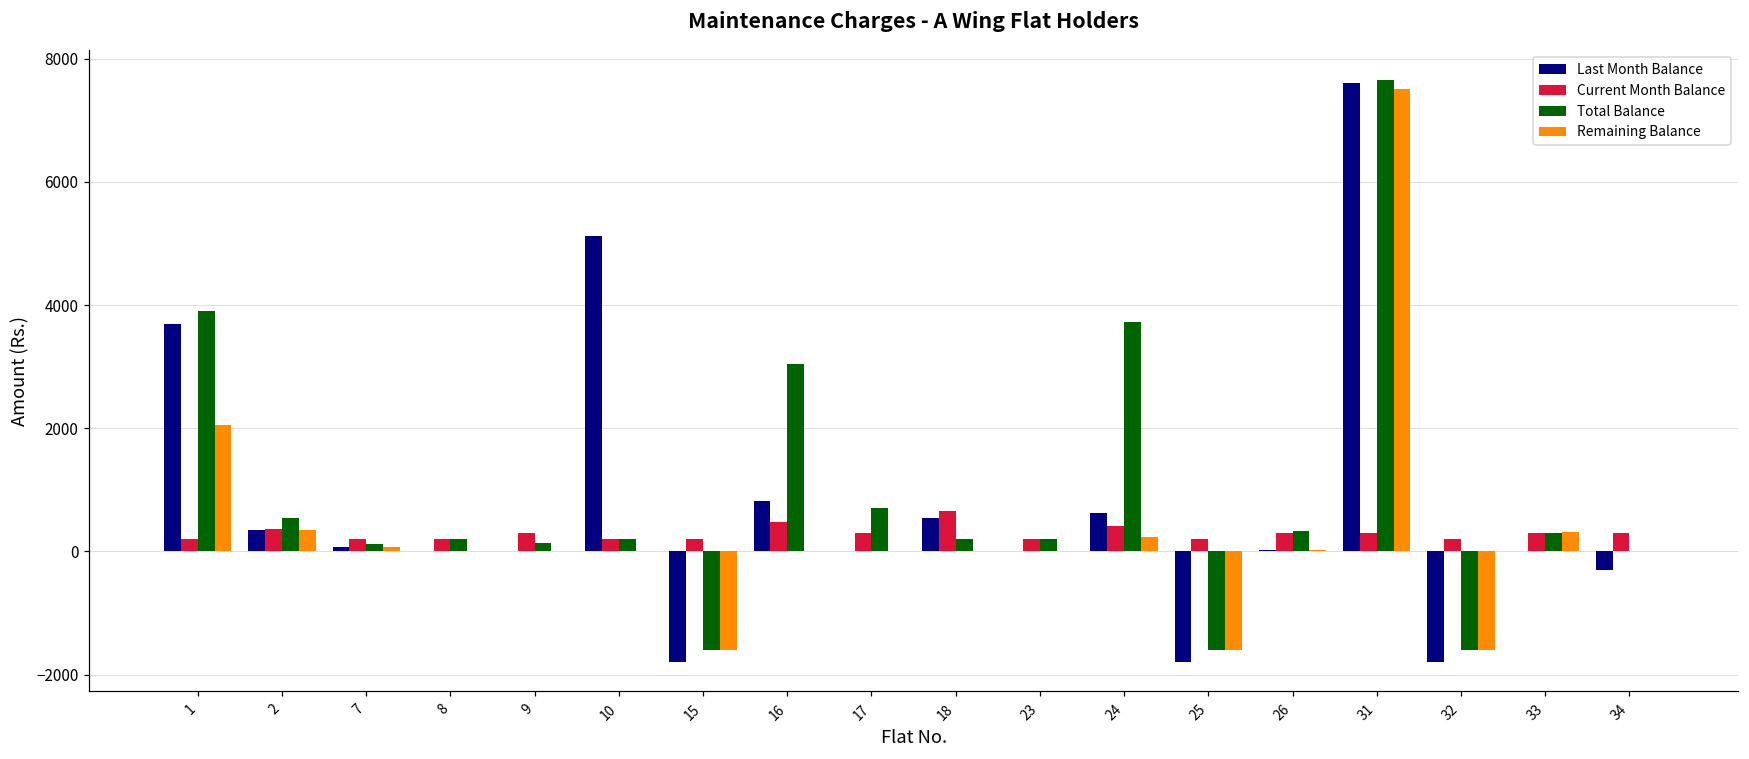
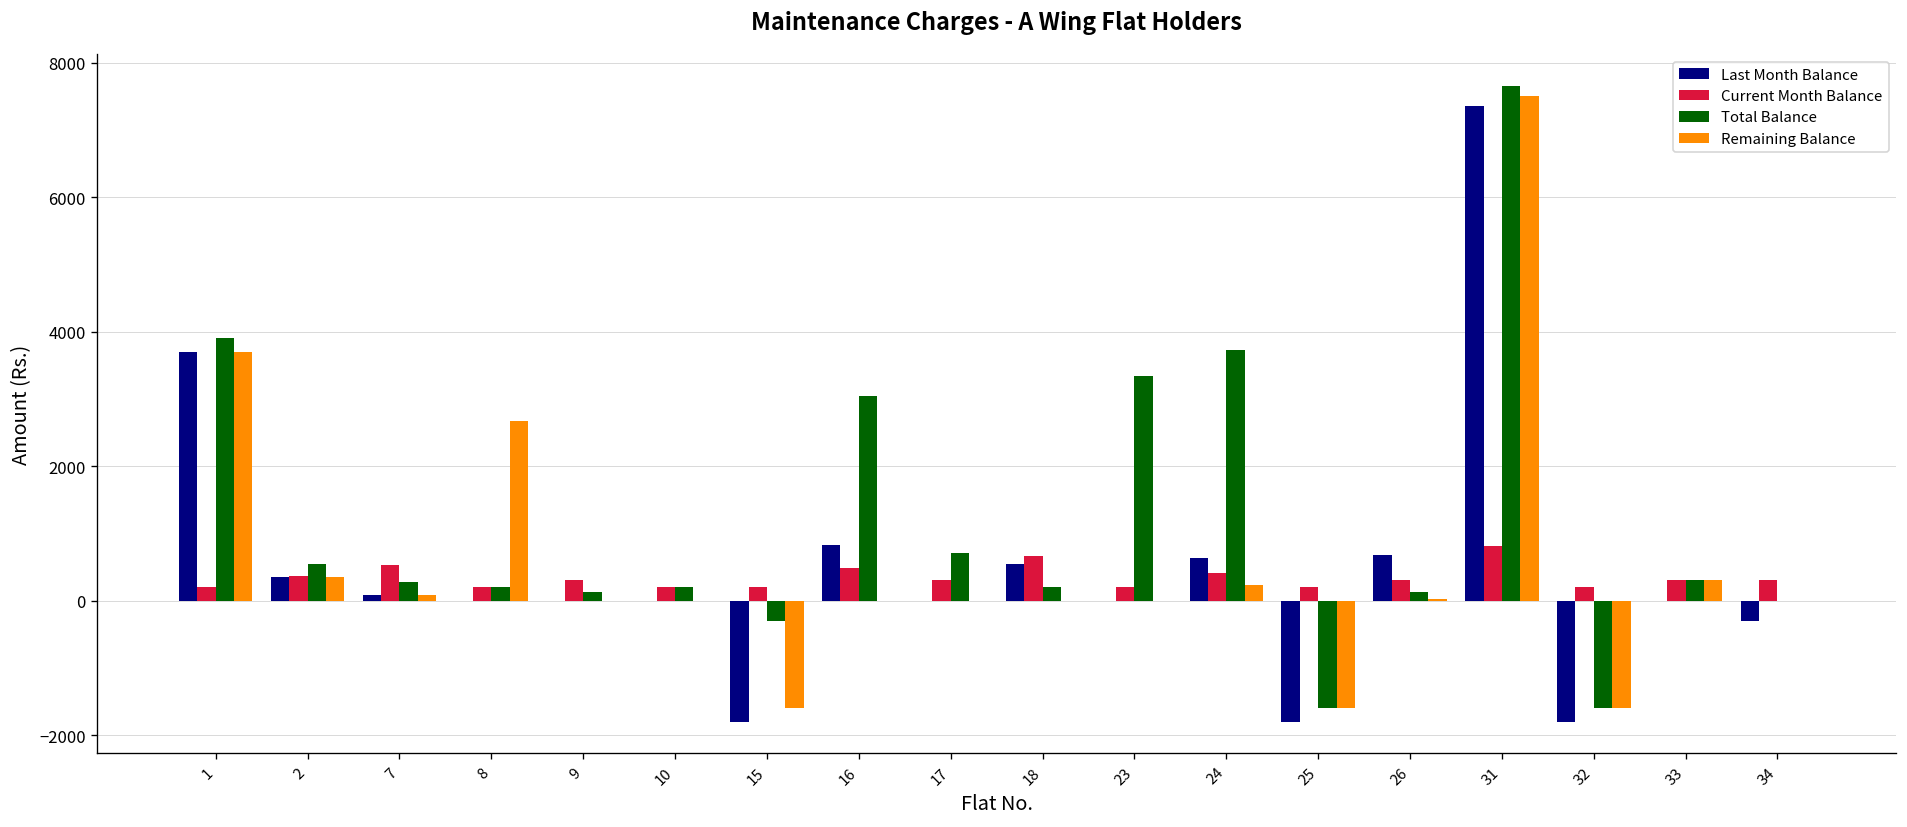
Remaining Balance, 1: 2100 -> 3700
Current Month Balance, 7: 200 -> 500
Total Balance, 7: 100 -> 300
Remaining Balance, 8: 0 -> 2700
Last Month Balance, 10: 5100 -> 0
Total Balance, 15: -1600 -> -300
Total Balance, 23: 200 -> 3300
Last Month Balance, 26: 0 -> 700
Total Balance, 26: 300 -> 100
Last Month Balance, 31: 7600 -> 7400
Current Month Balance, 31: 300 -> 800
